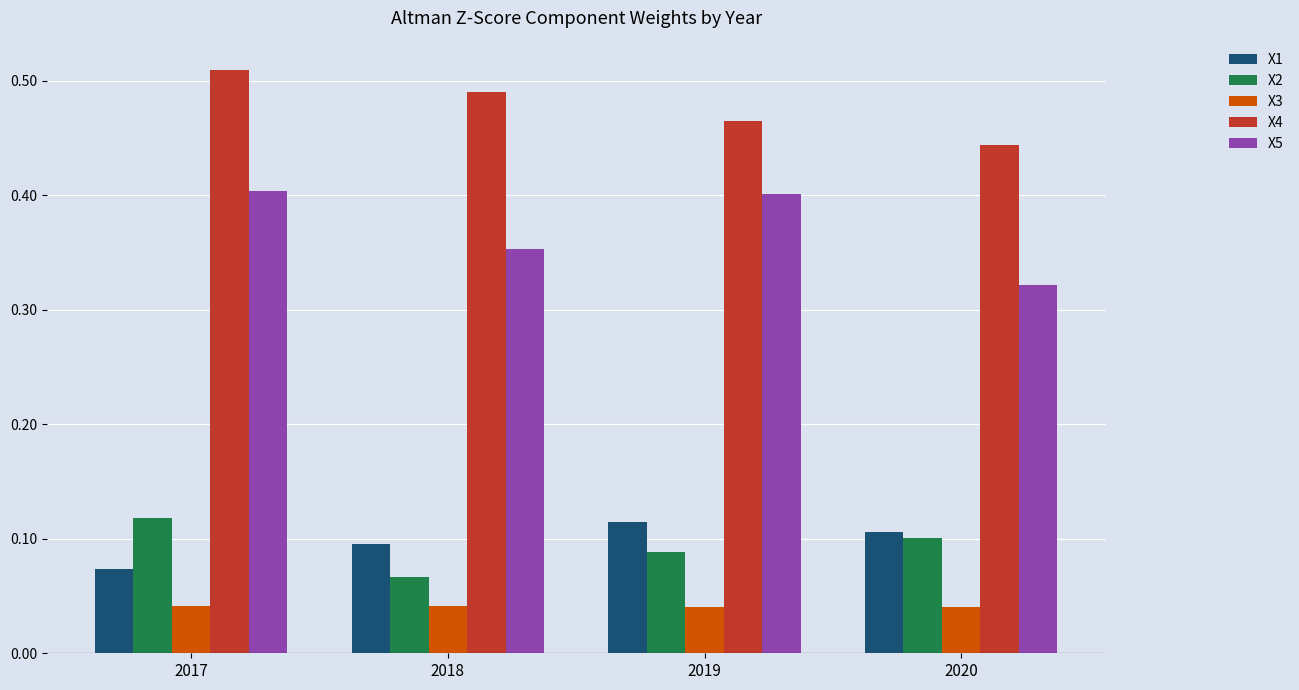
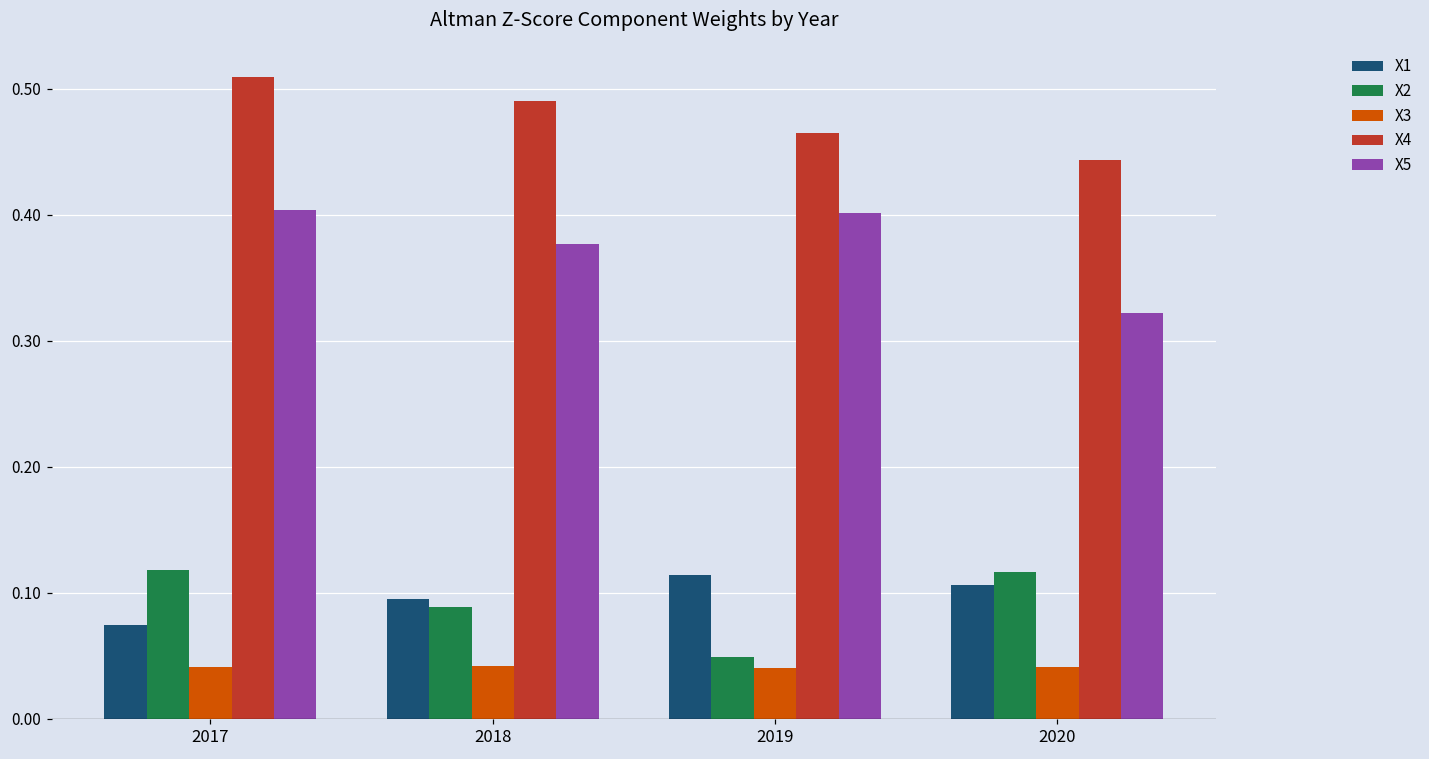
X2, 2018: 0.066 -> 0.089
X5, 2018: 0.353 -> 0.377
X2, 2019: 0.089 -> 0.049
X2, 2020: 0.100 -> 0.116
